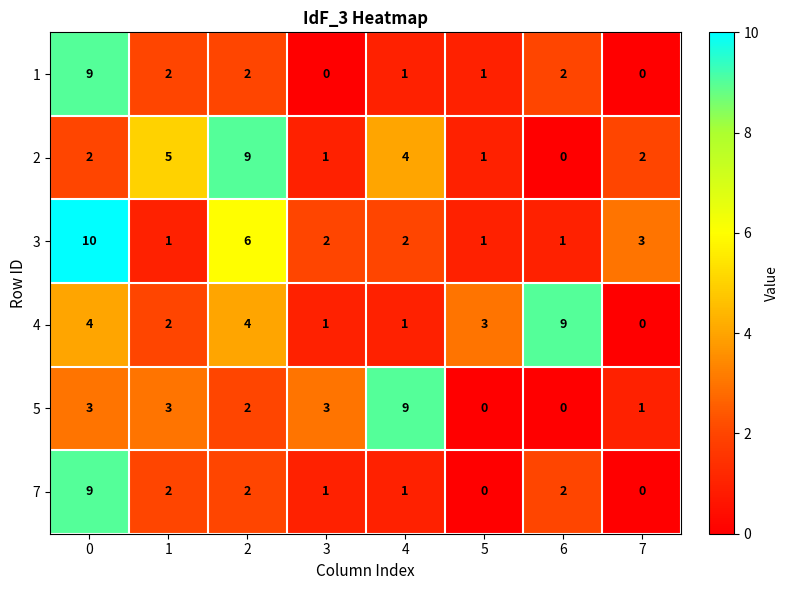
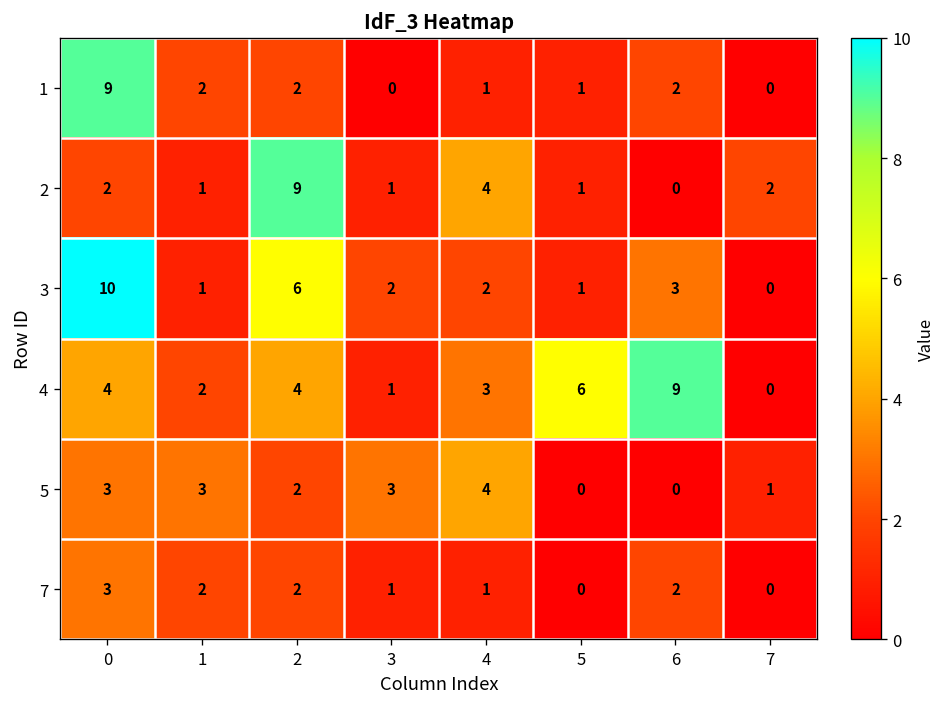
2, 1: 5 -> 1
3, 6: 1 -> 3
3, 7: 3 -> 0
4, 4: 1 -> 3
4, 5: 3 -> 6
5, 4: 9 -> 4
7, 0: 9 -> 3
